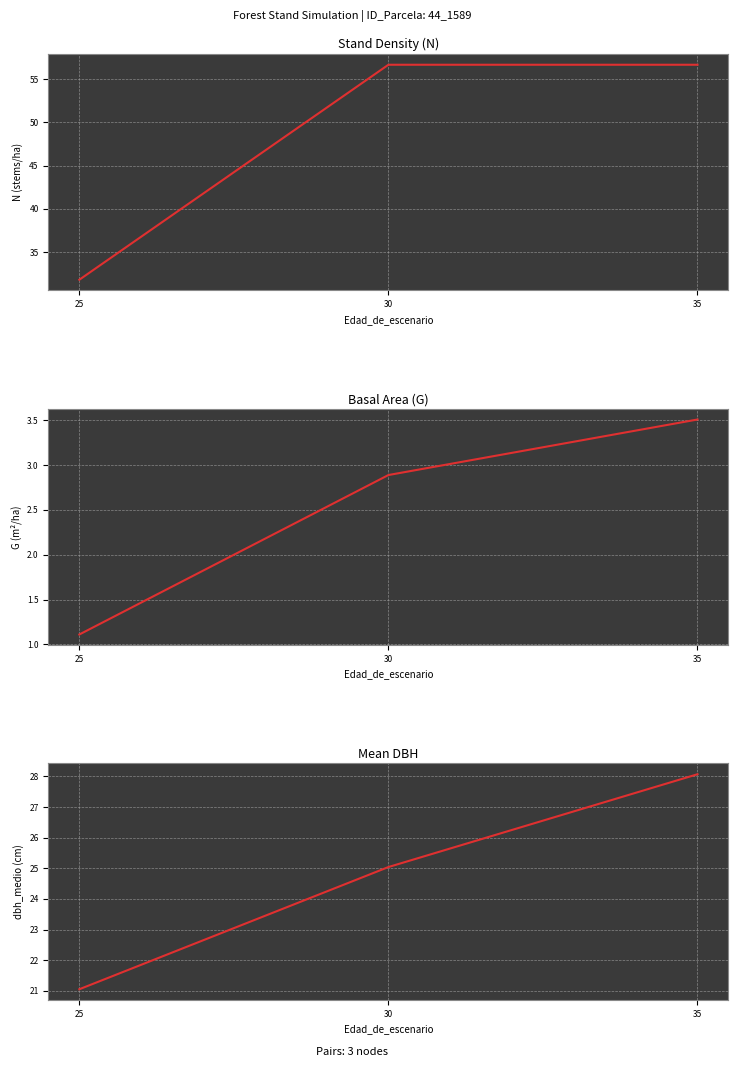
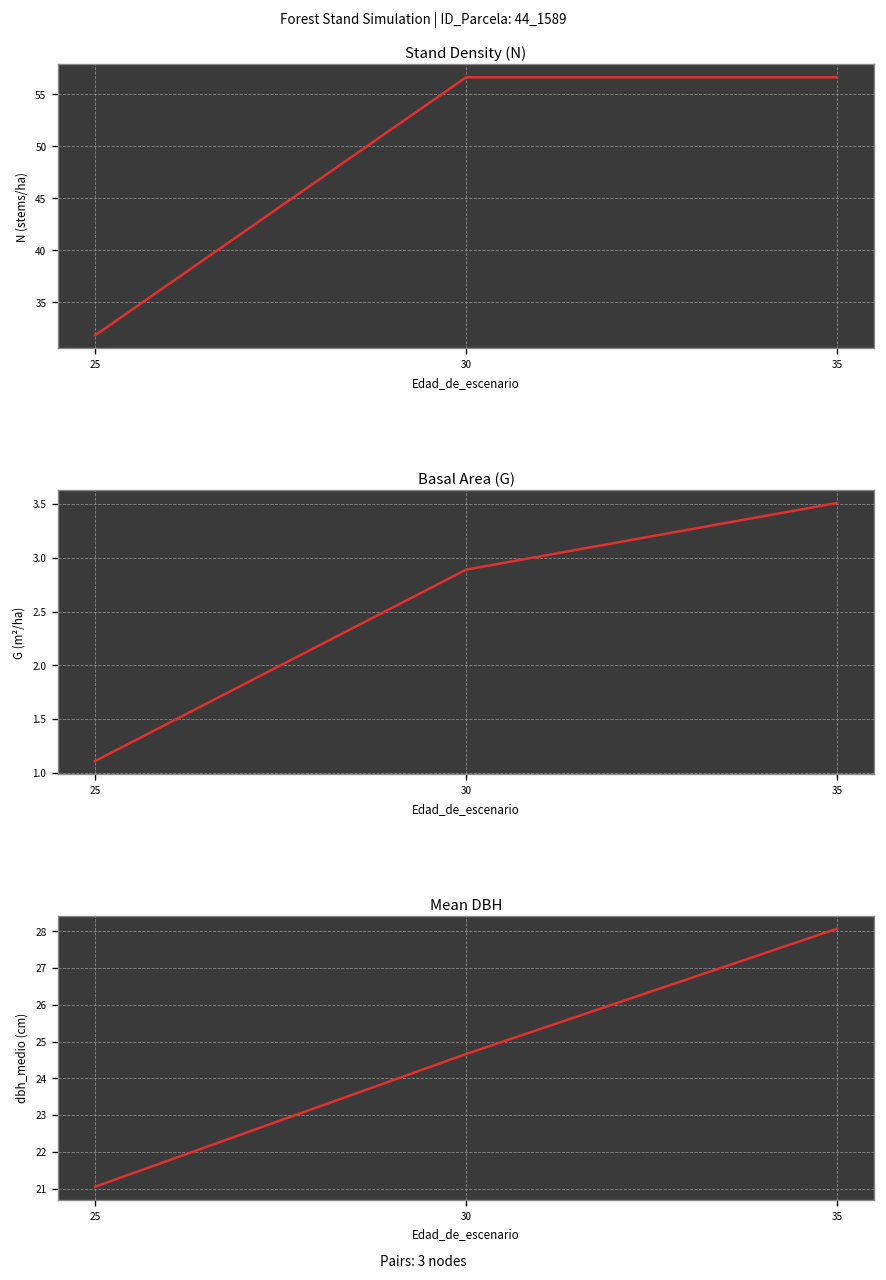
Mean DBH, 30: 25.0 -> 24.7
